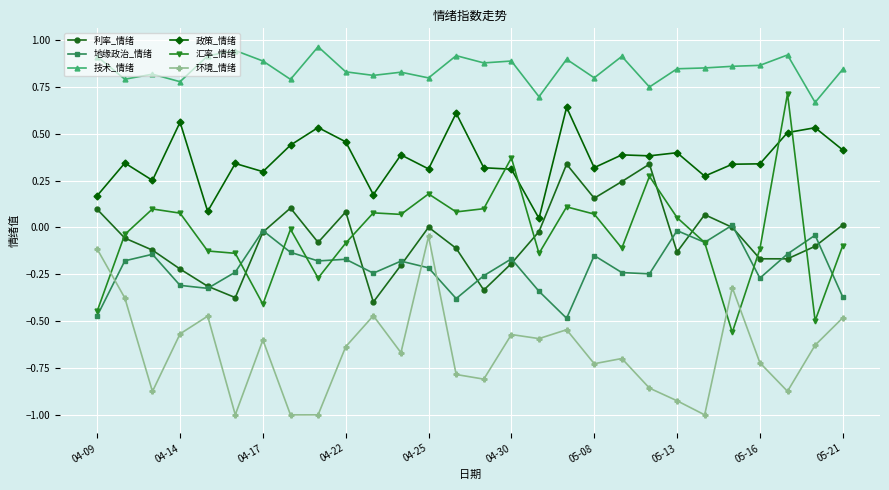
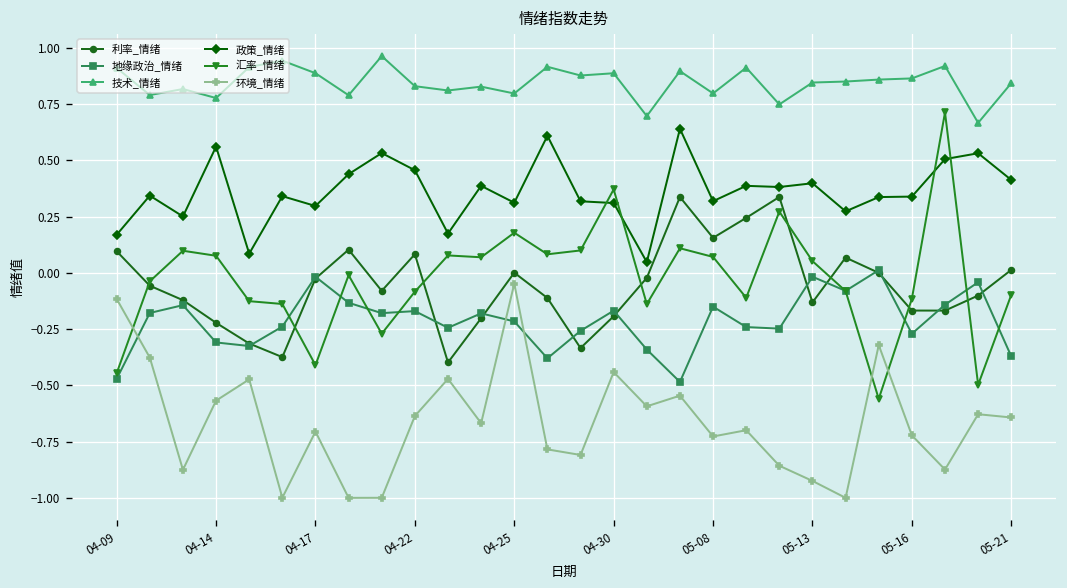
环境_情绪, 04-17: -0.60 -> -0.71
环境_情绪, 04-30: -0.57 -> -0.44
环境_情绪, 05-21: -0.48 -> -0.64
